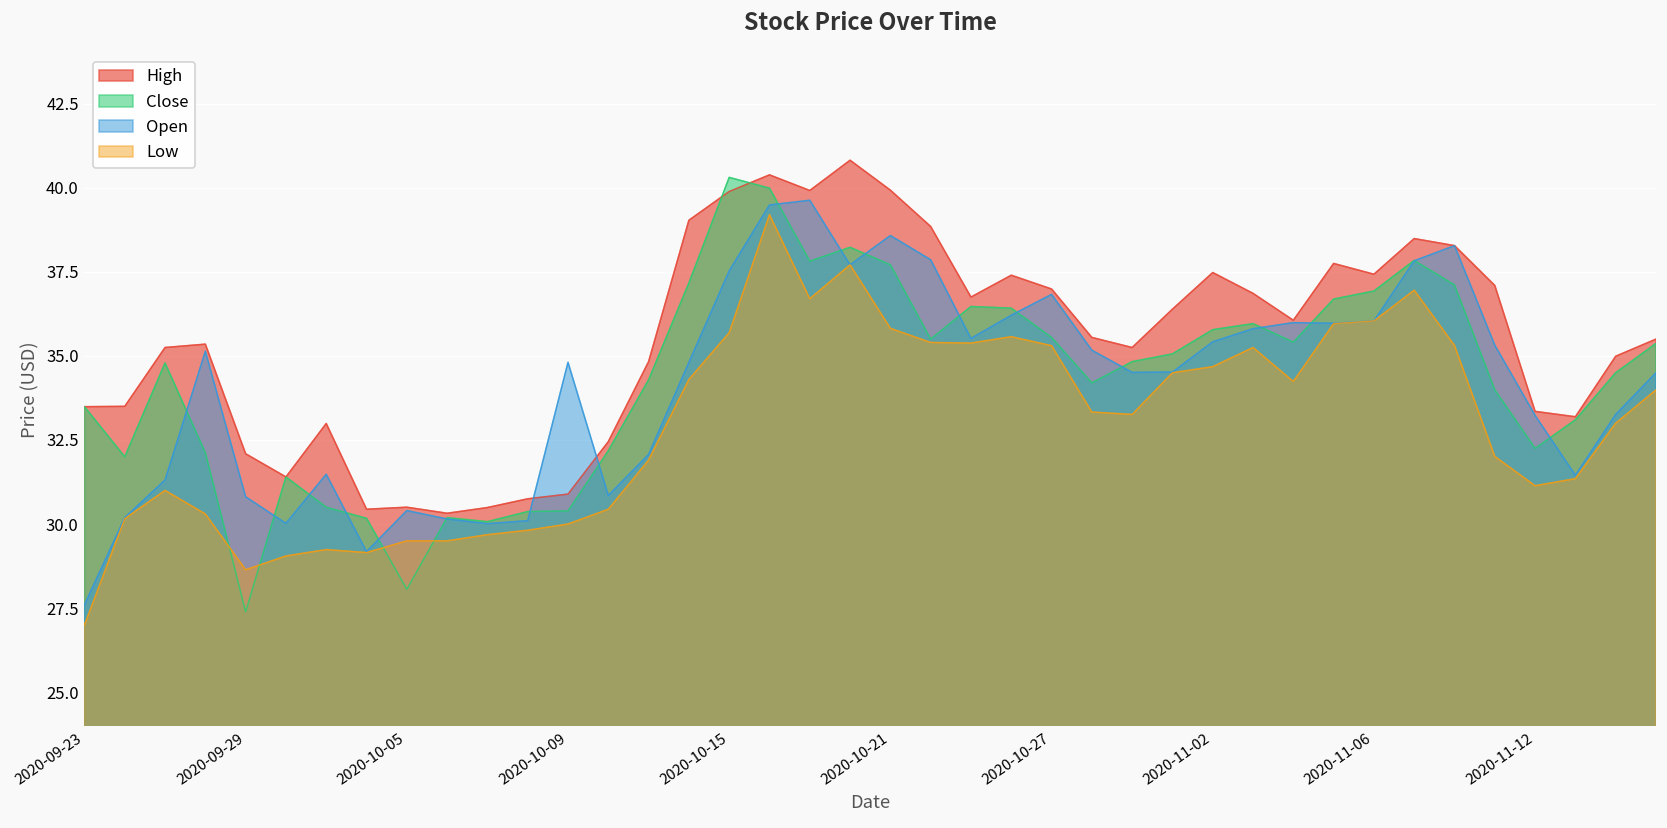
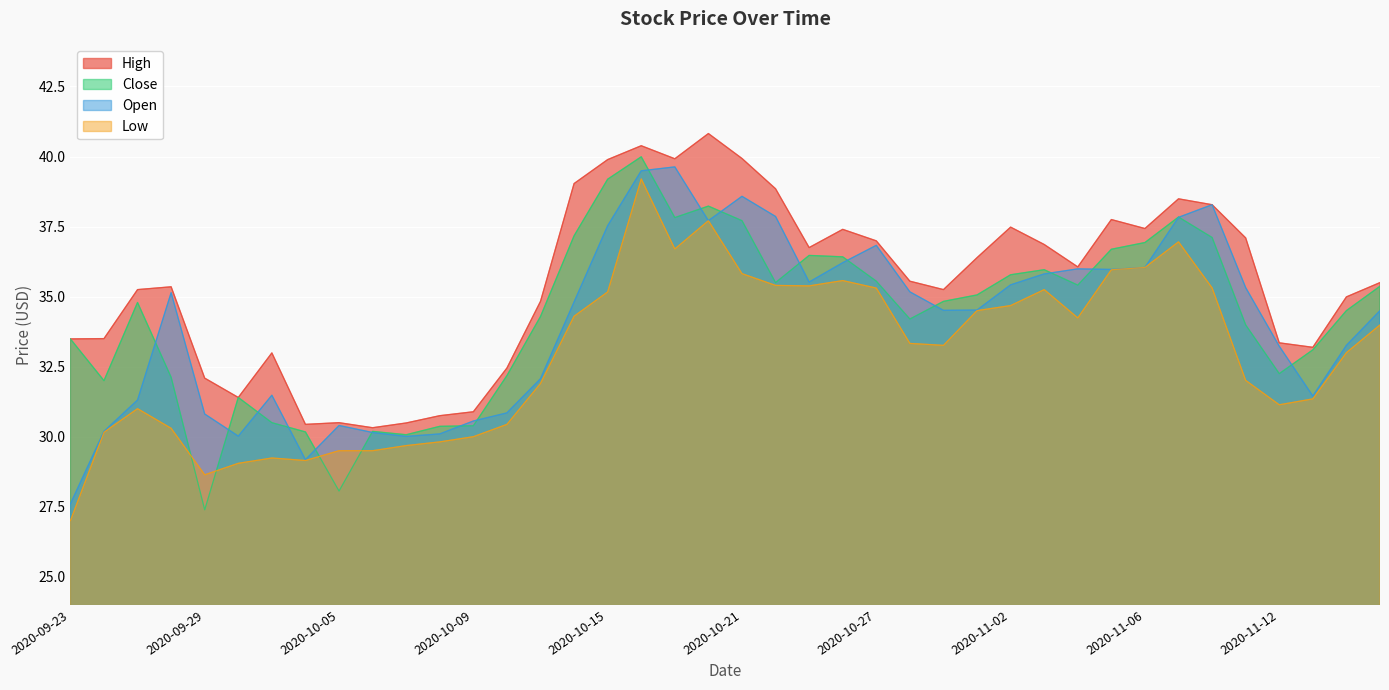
Open, 2020-10-09: 34.8 -> 30.6
Close, 2020-10-15: 40.3 -> 39.2
Low, 2020-10-15: 35.7 -> 35.2
